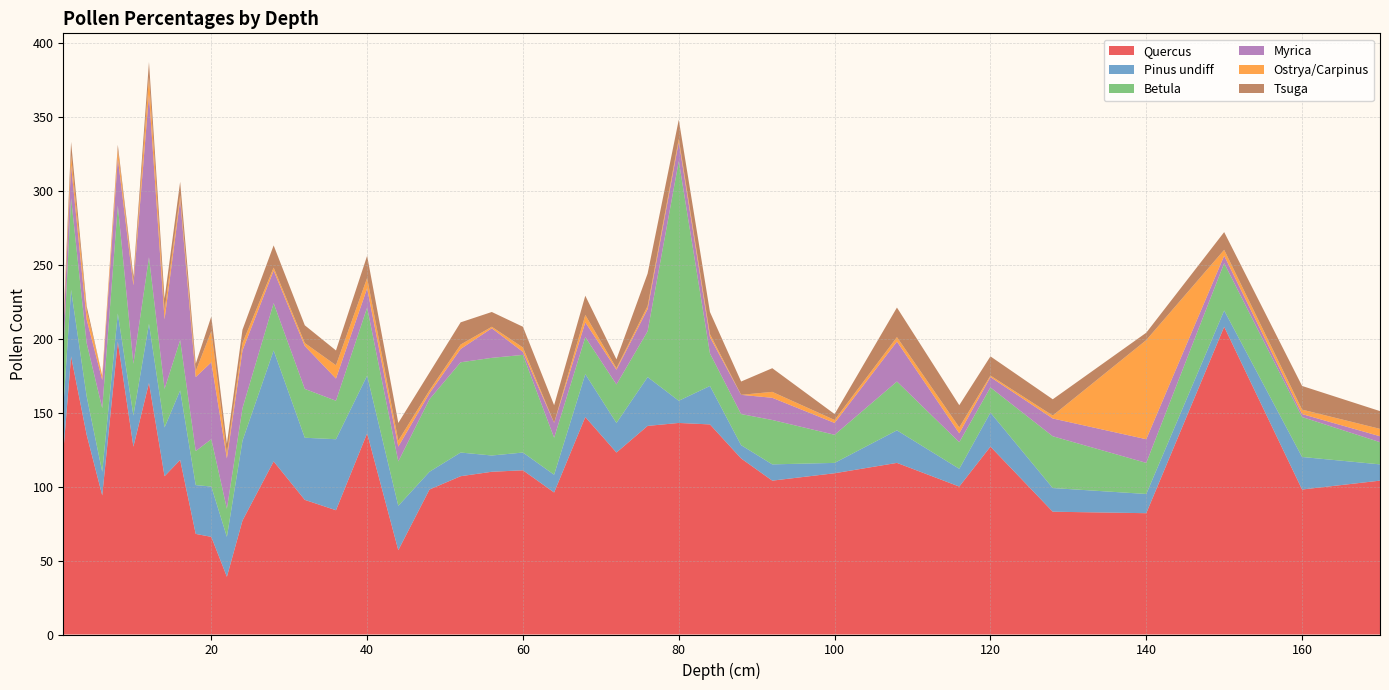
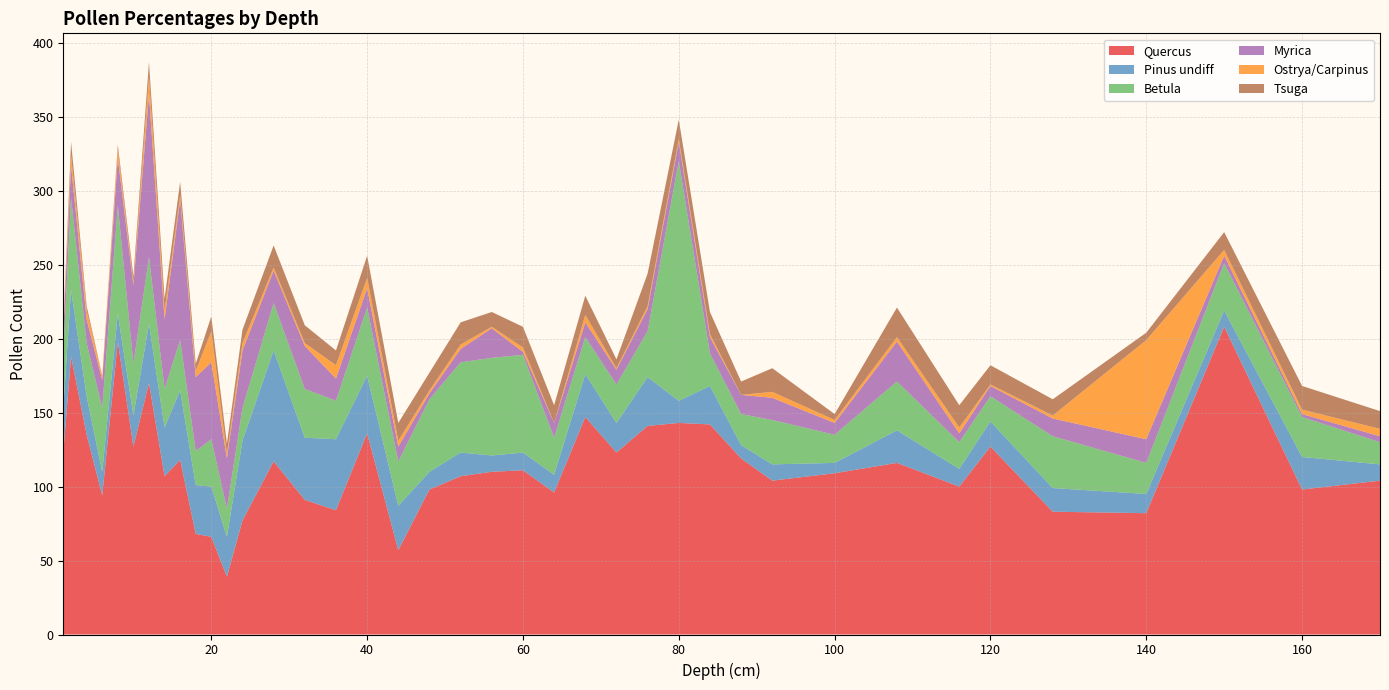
Pinus undiff, 120: 23 -> 17
